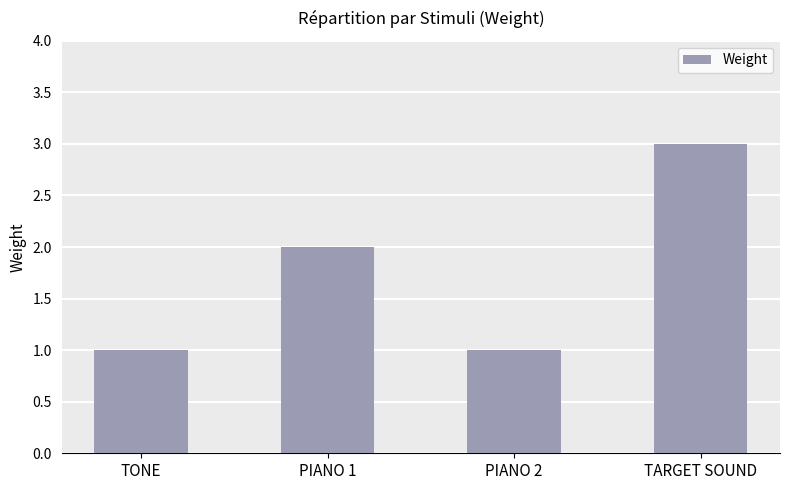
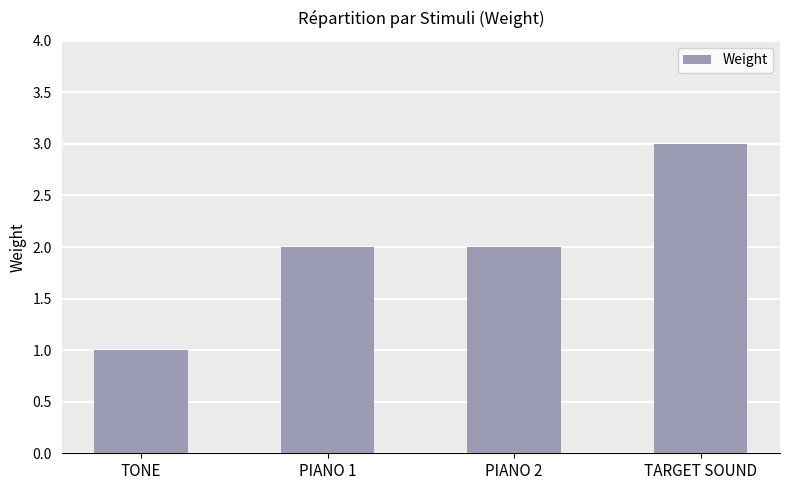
PIANO 2: 1 -> 2
